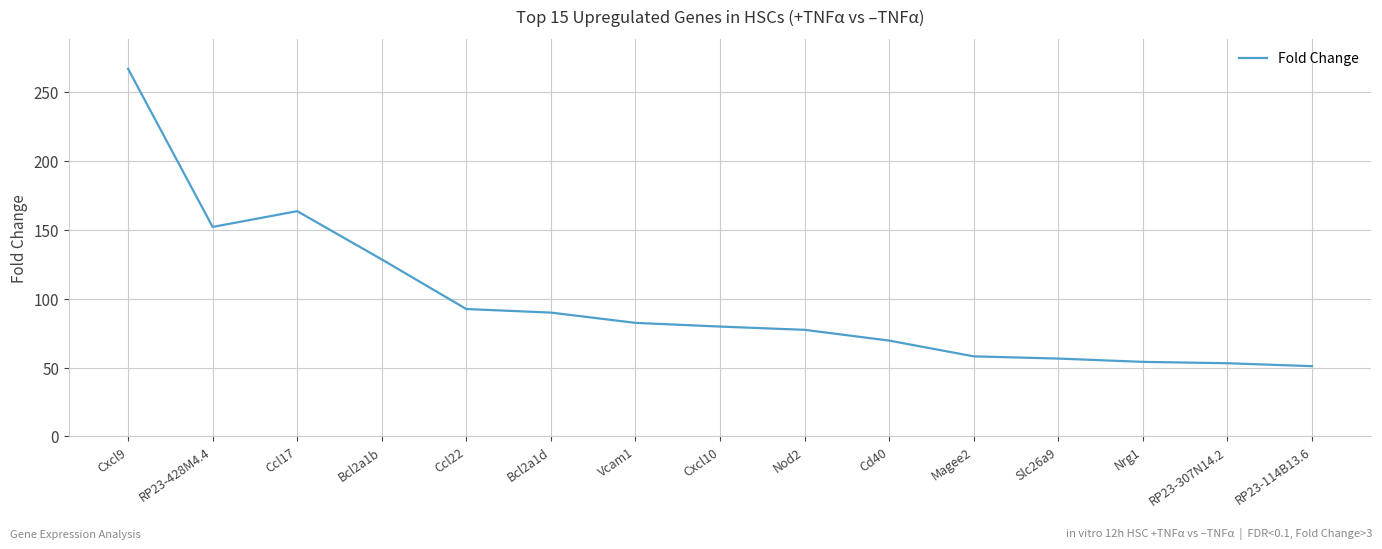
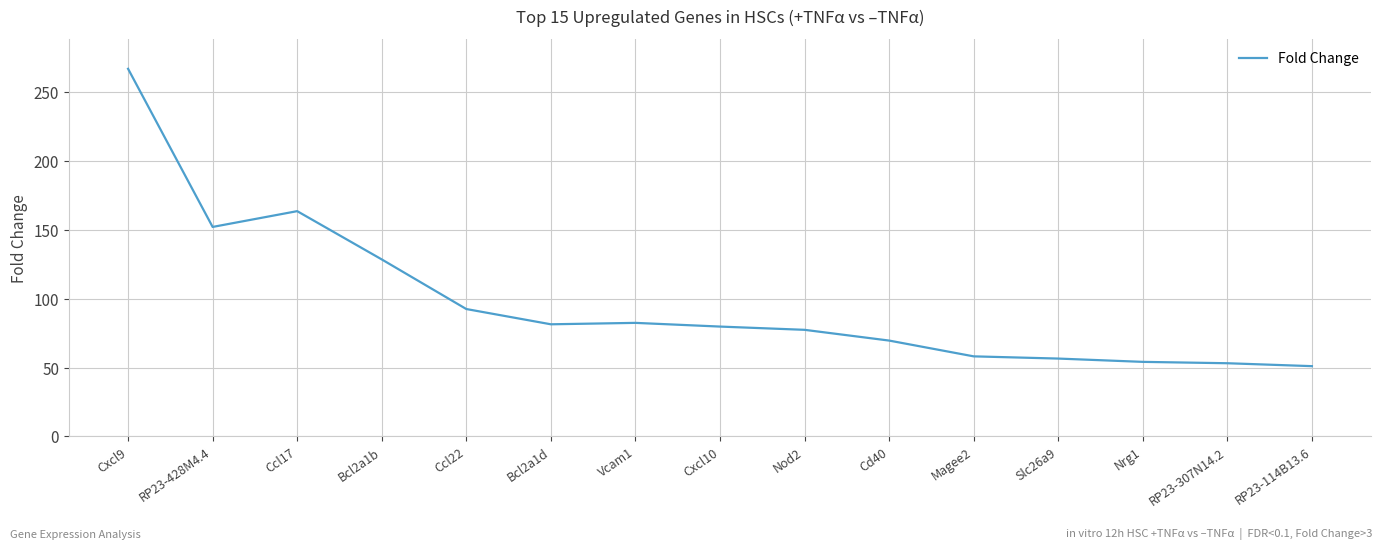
Bcl2a1d: 90 -> 81
